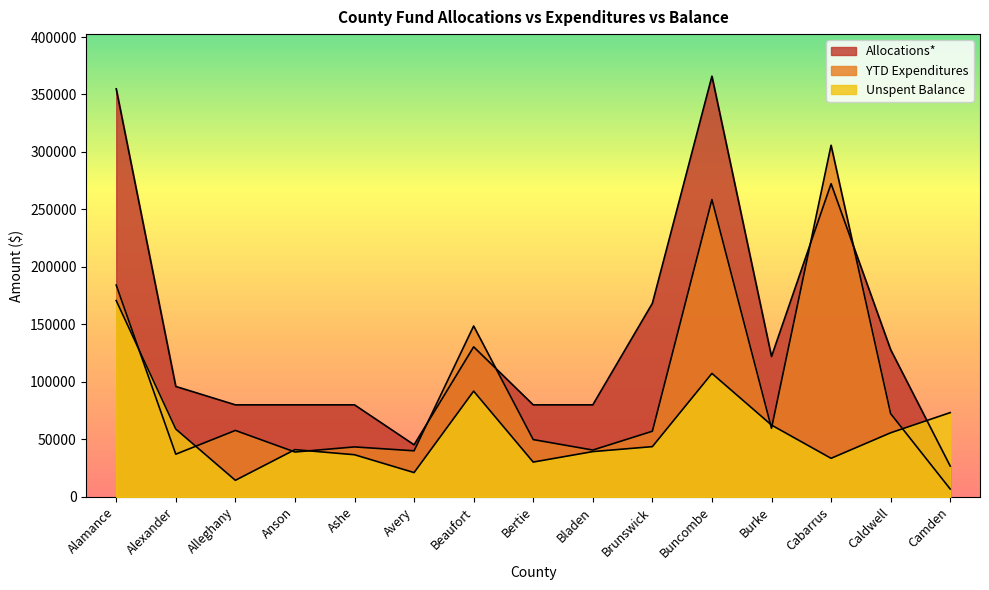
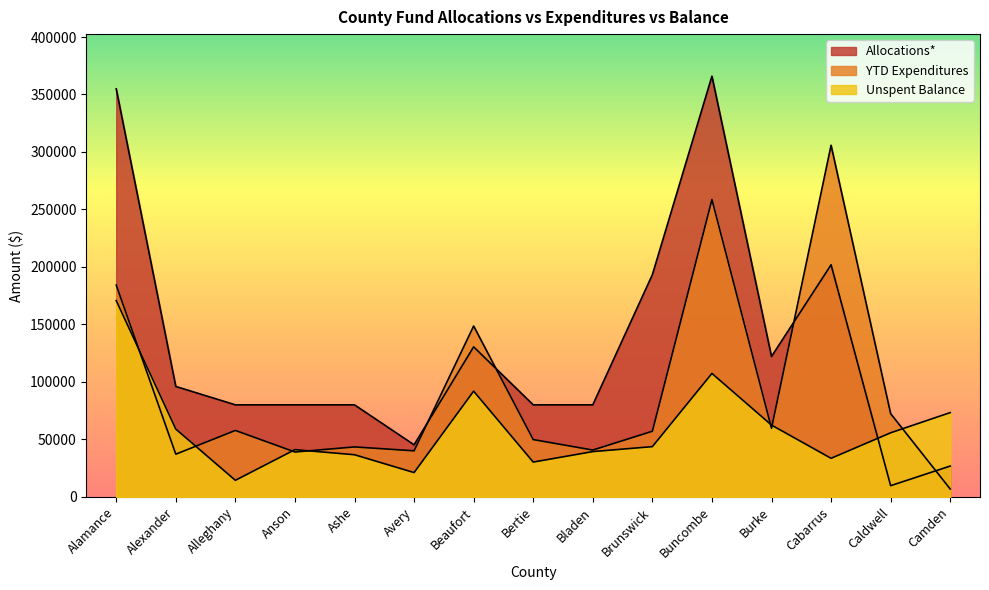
Allocations*, Brunswick: 168000 -> 193000
Allocations*, Cabarrus: 272000 -> 202000
Allocations*, Caldwell: 128000 -> 10000
